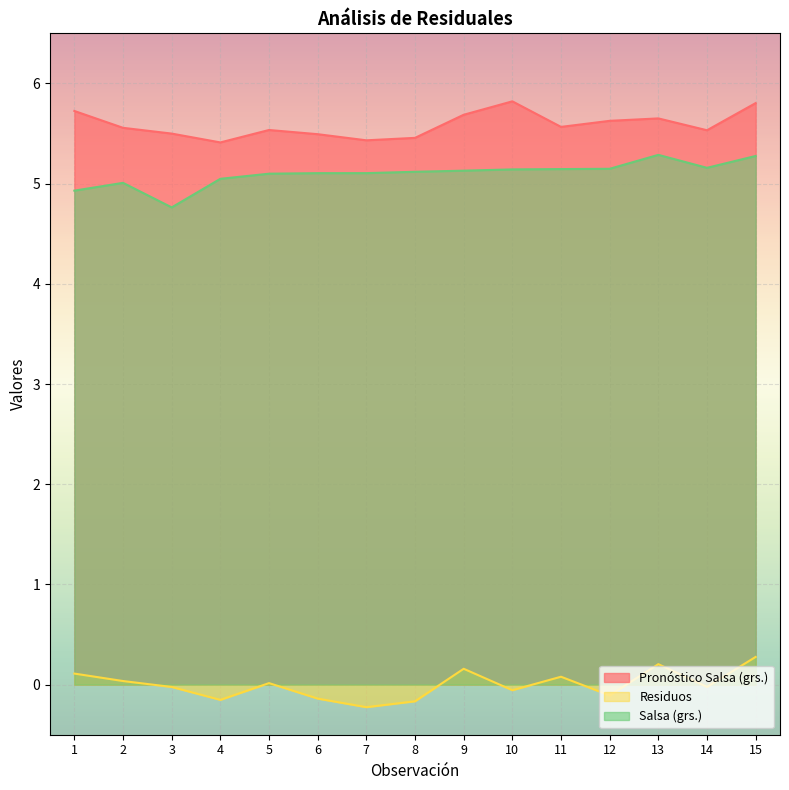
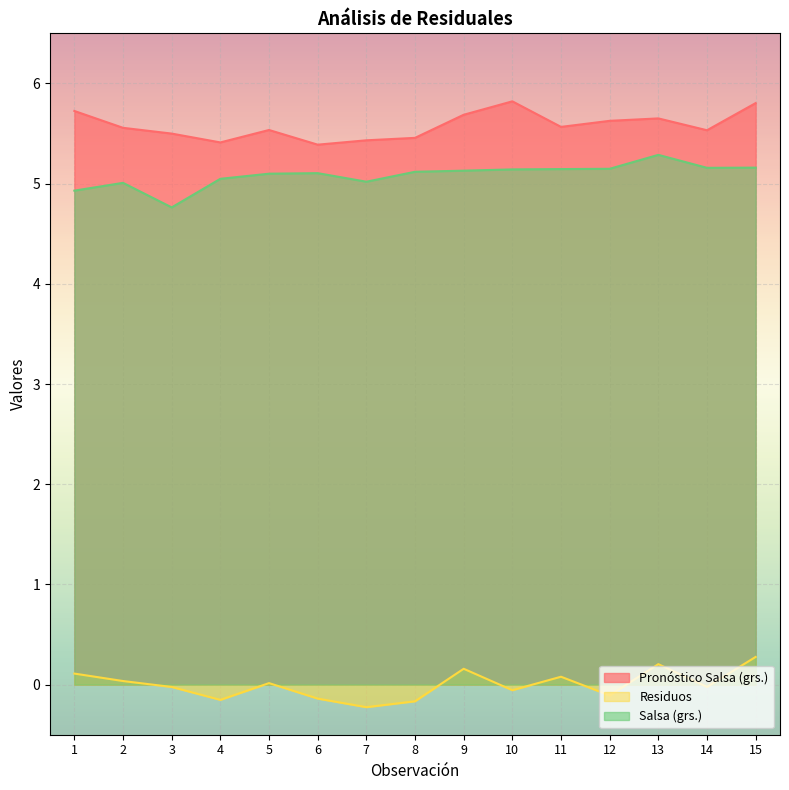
Pronóstico Salsa (grs.), 6: 5.49 -> 5.39
Salsa (grs.), 7: 5.10 -> 5.02
Salsa (grs.), 15: 5.28 -> 5.16
